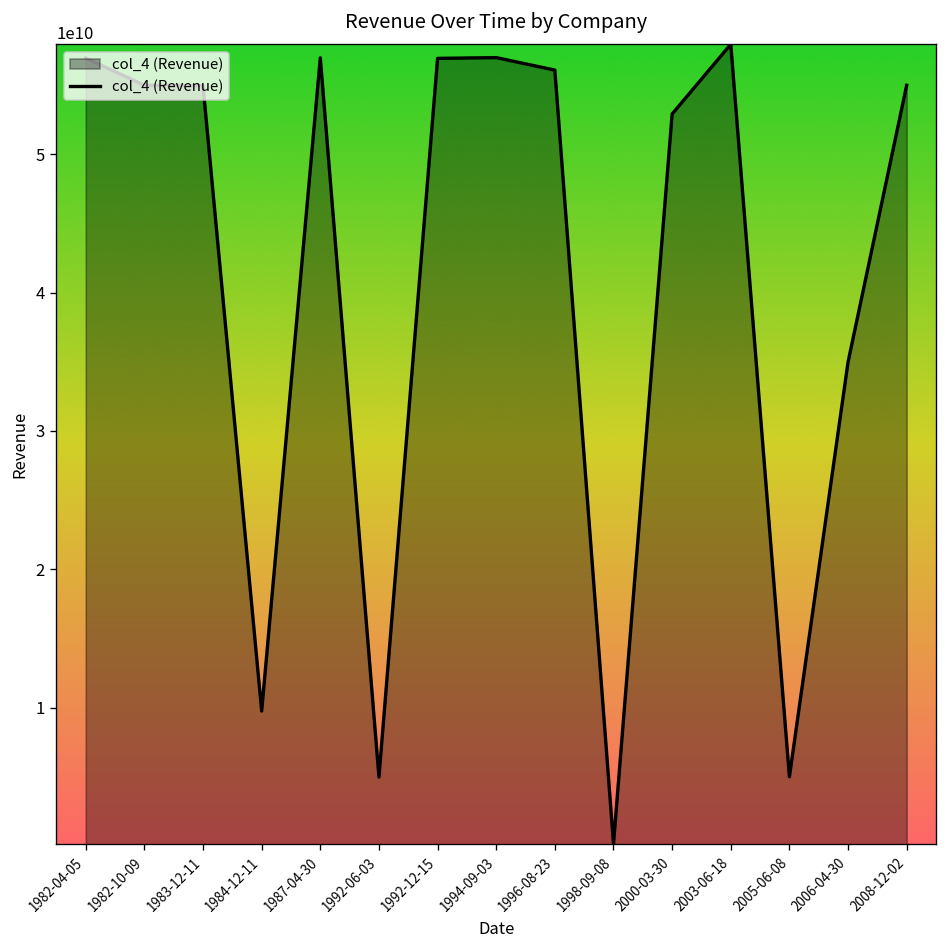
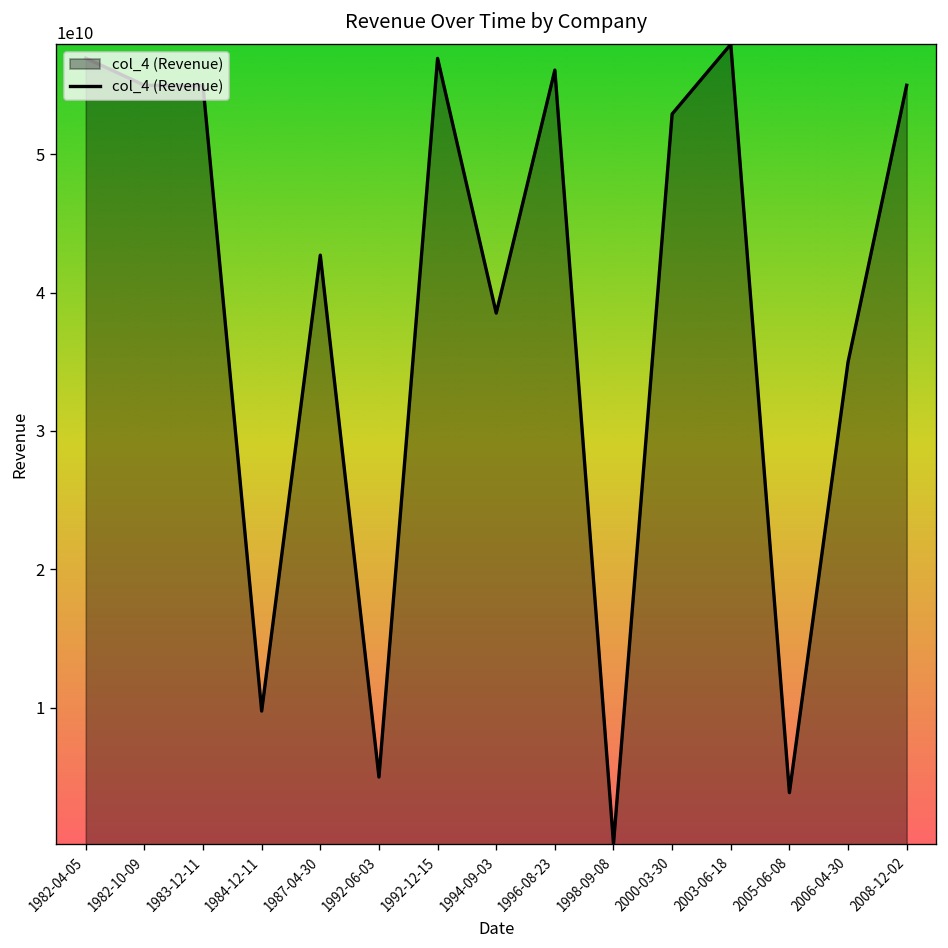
1987-04-30: 57000000000 -> 42700000000
1994-09-03: 57000000000 -> 38500000000
2005-06-08: 5000000000 -> 3900000000
